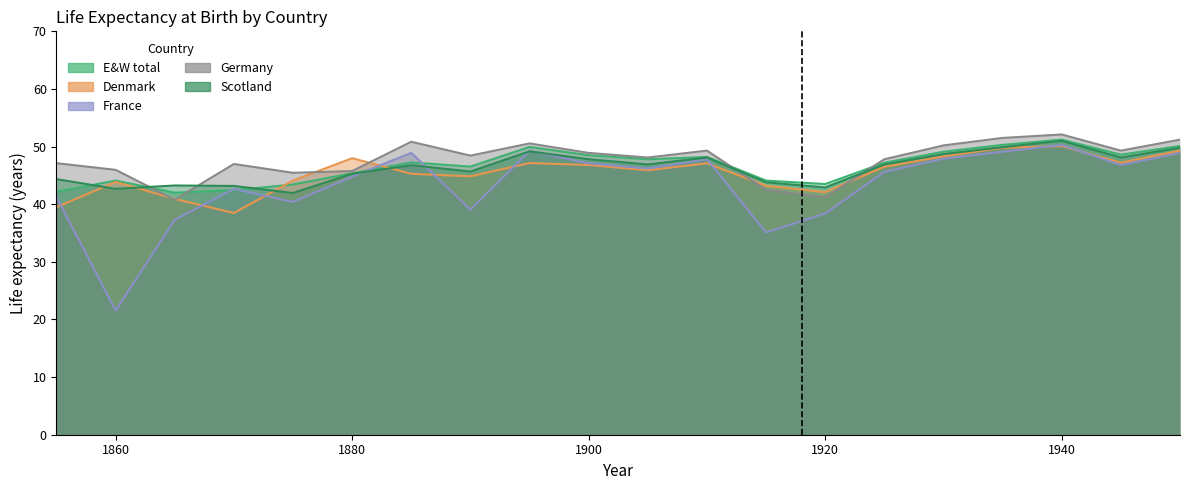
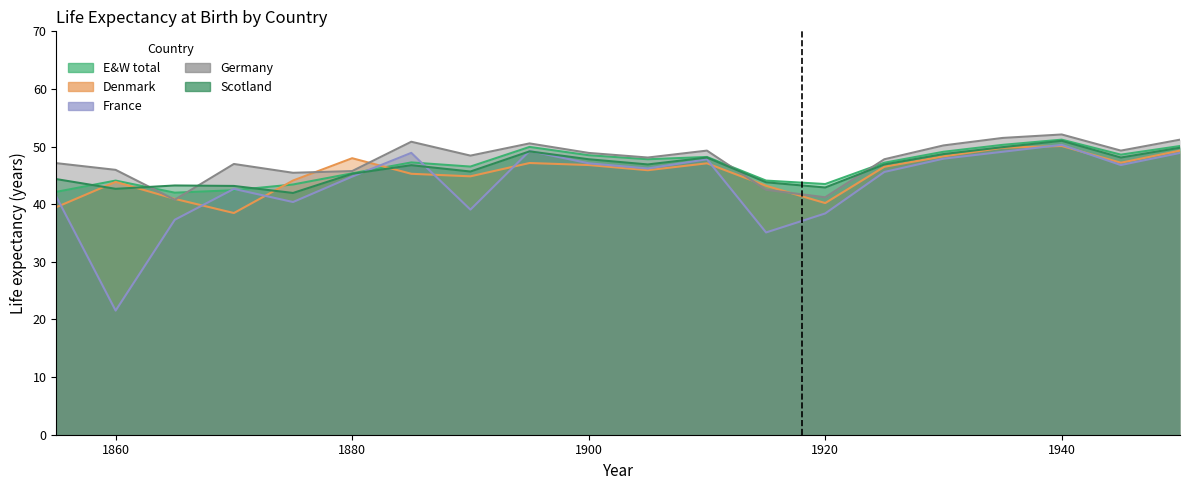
Denmark, 1920: 42 -> 40
